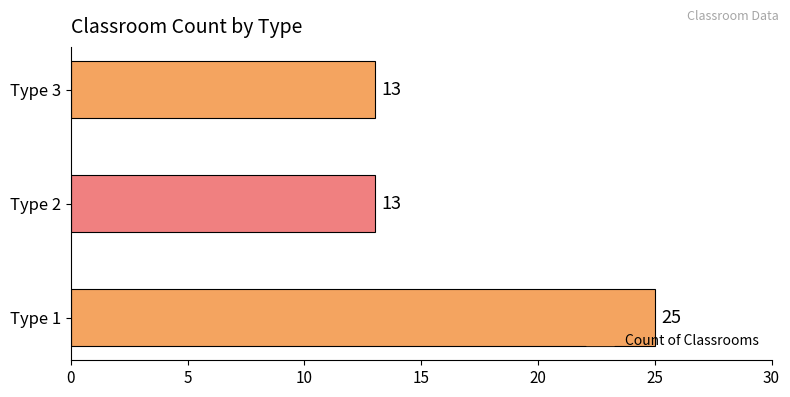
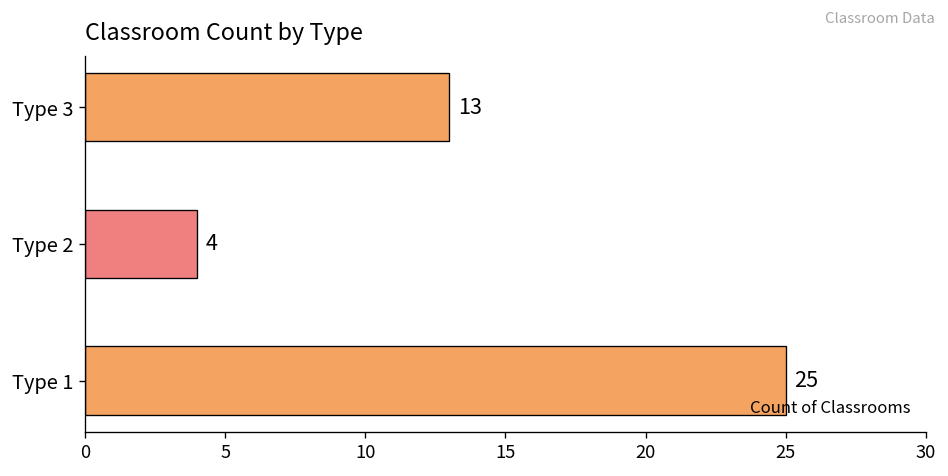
Type 2: 13 -> 4
